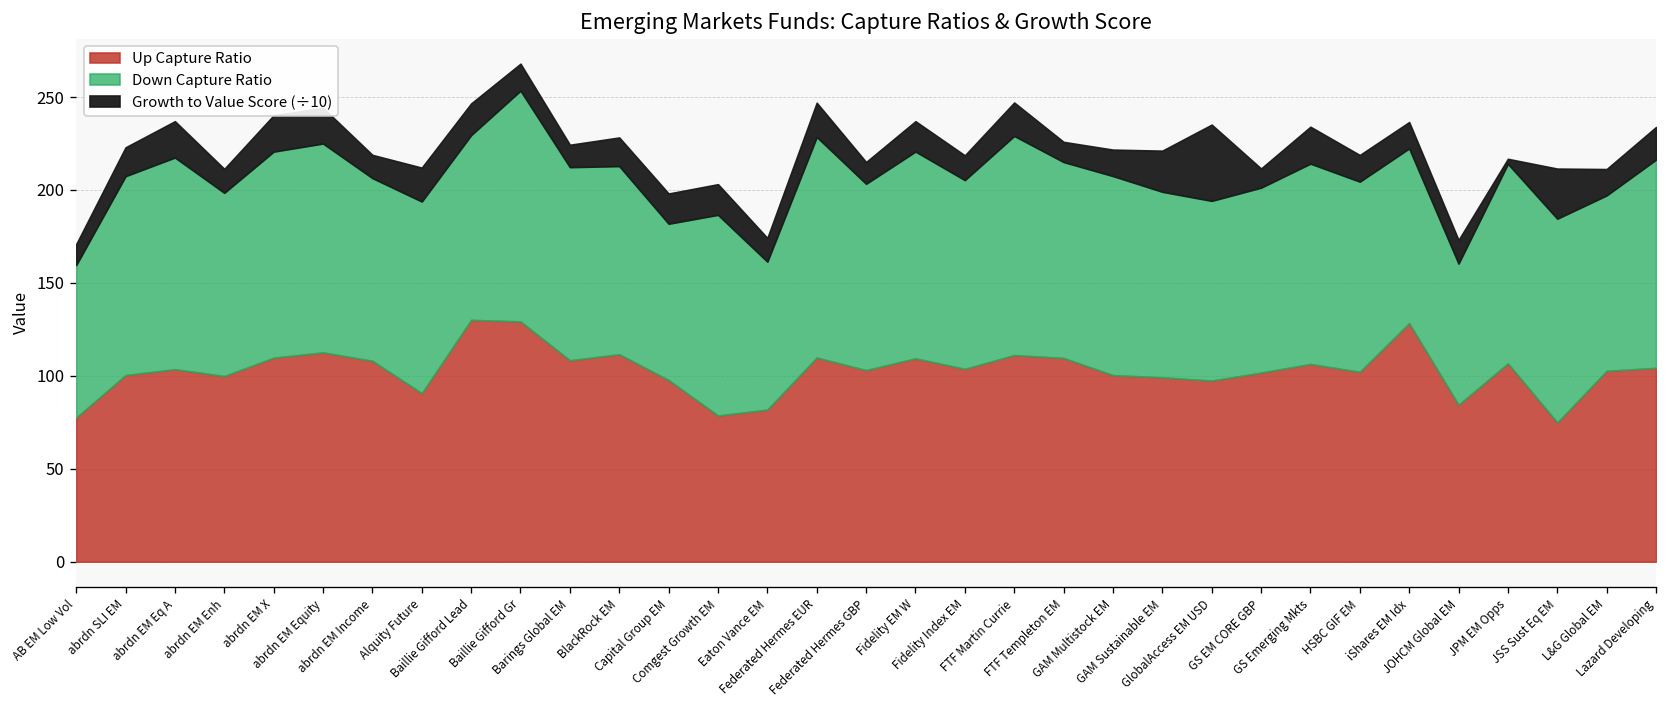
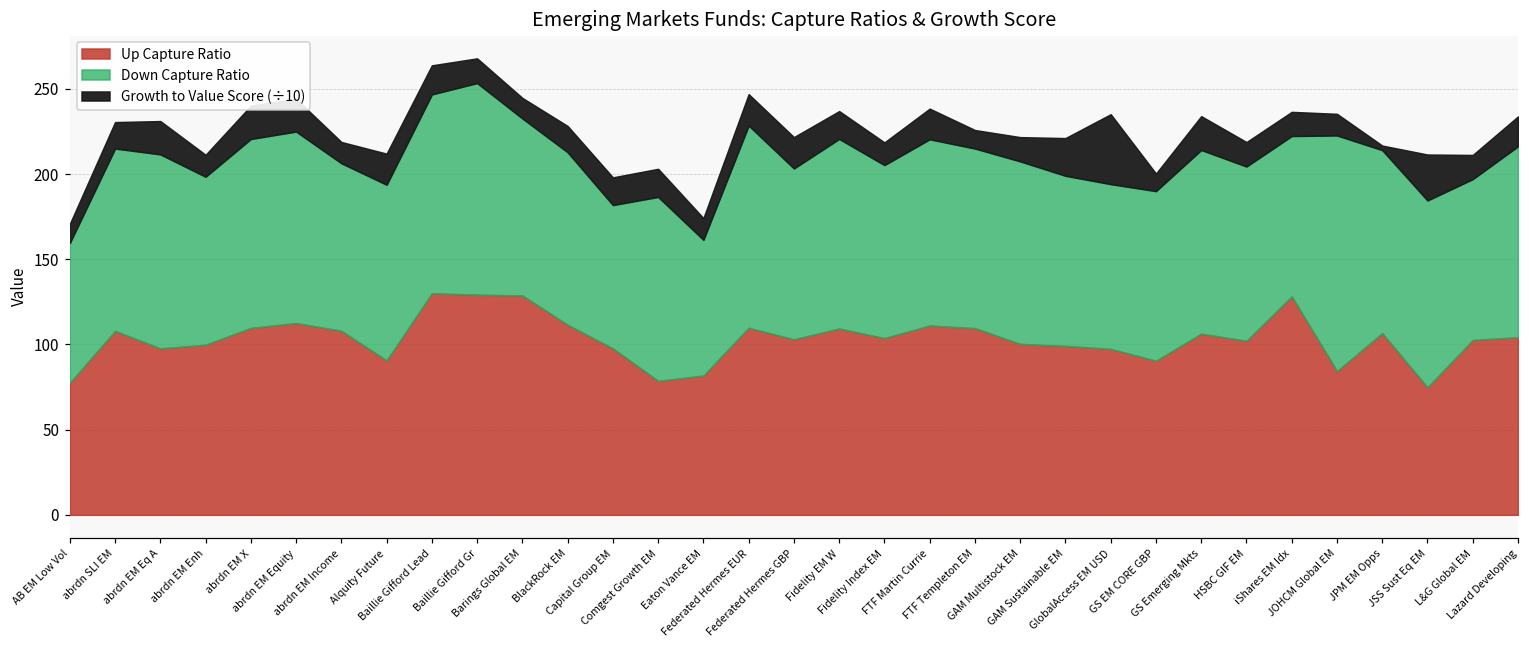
Up Capture Ratio, abrdn SLI EM: 100 -> 108
Up Capture Ratio, abrdn EM Eq A: 104 -> 98
Down Capture Ratio, Baillie Gifford Lead: 99 -> 117
Up Capture Ratio, Barings Global EM: 108 -> 129
Growth to Value Score (÷10), Federated Hermes GBP: 12 -> 18
Down Capture Ratio, FTF Martin Currie: 118 -> 109
Up Capture Ratio, GS EM CORE GBP: 102 -> 90
Down Capture Ratio, JOHCM Global EM: 76 -> 138
